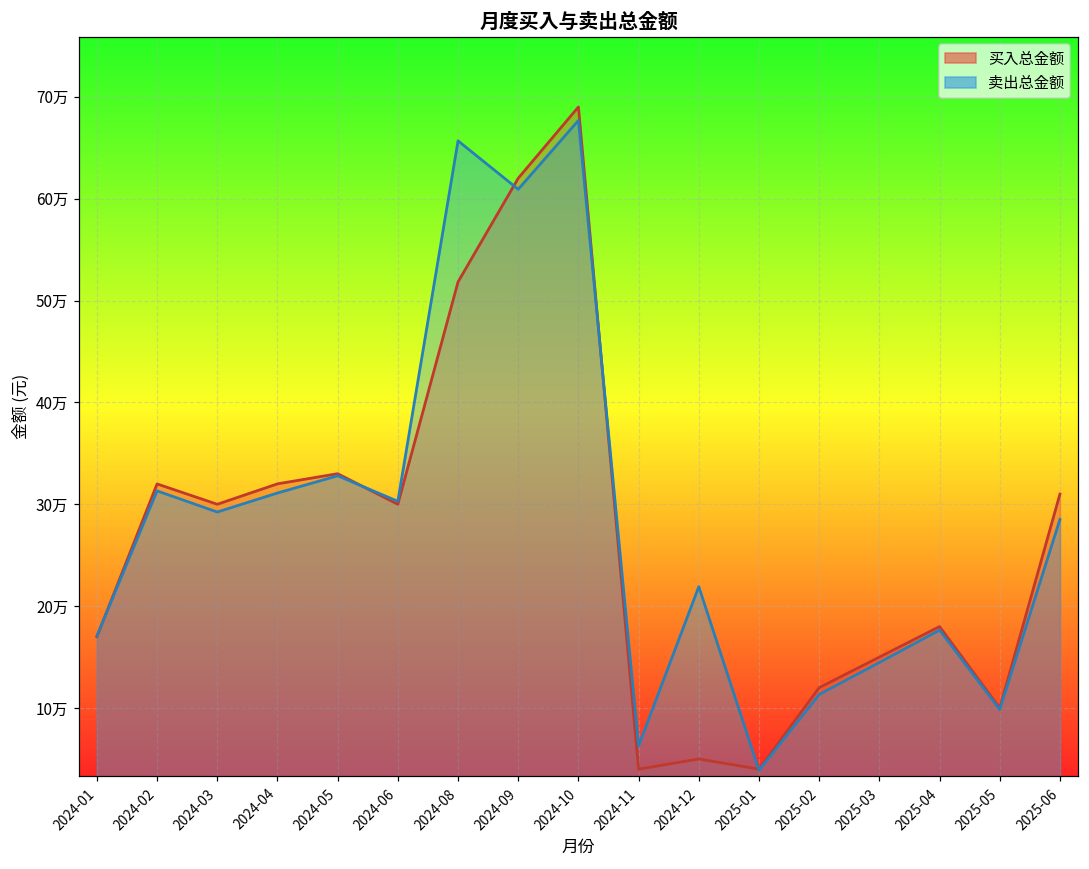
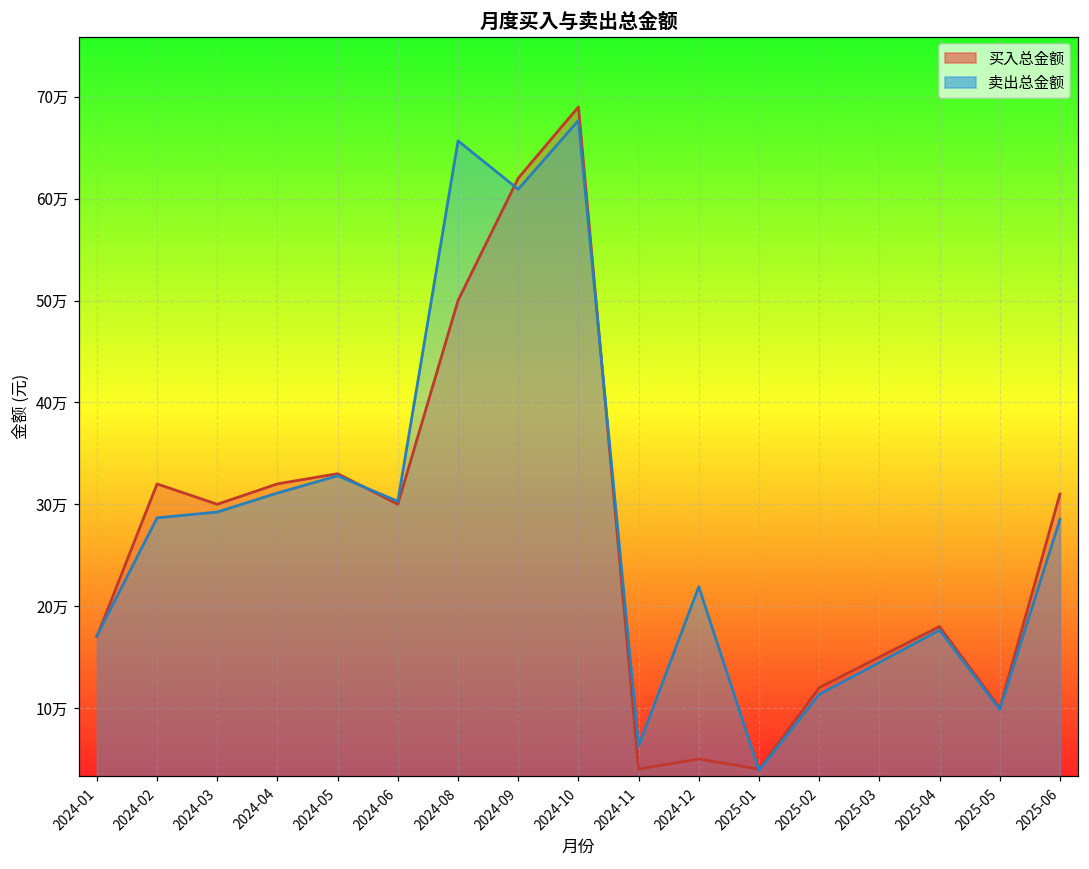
卖出总金额, 2024-02: 31万 -> 29万
买入总金额, 2024-08: 52万 -> 50万
